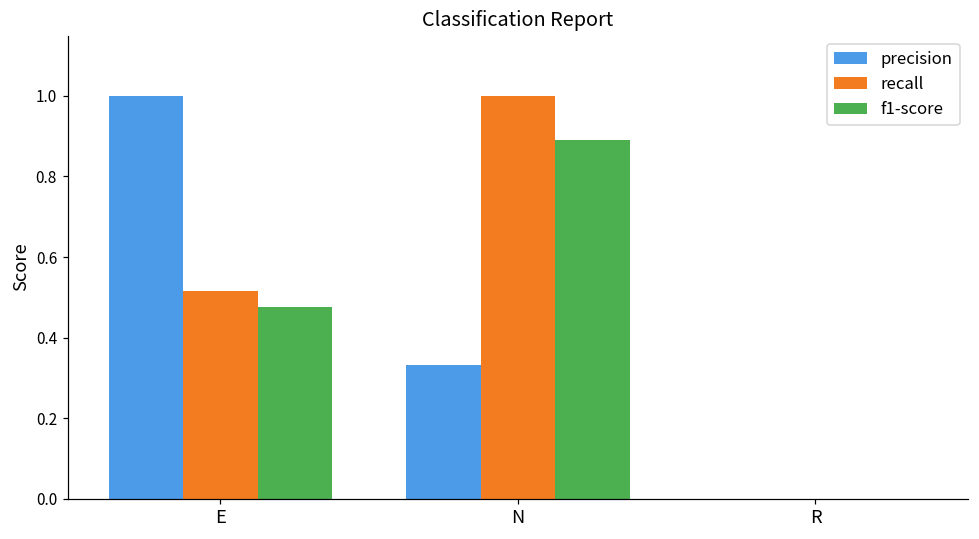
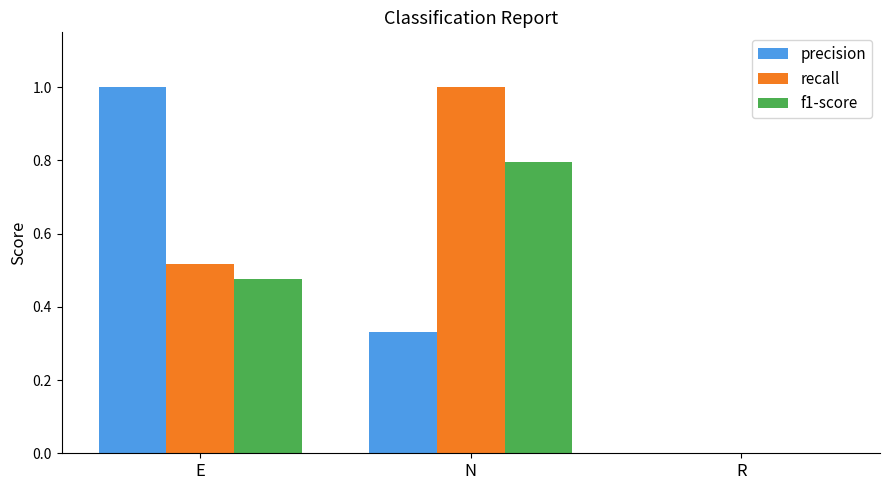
f1-score, N: 0.89 -> 0.79
